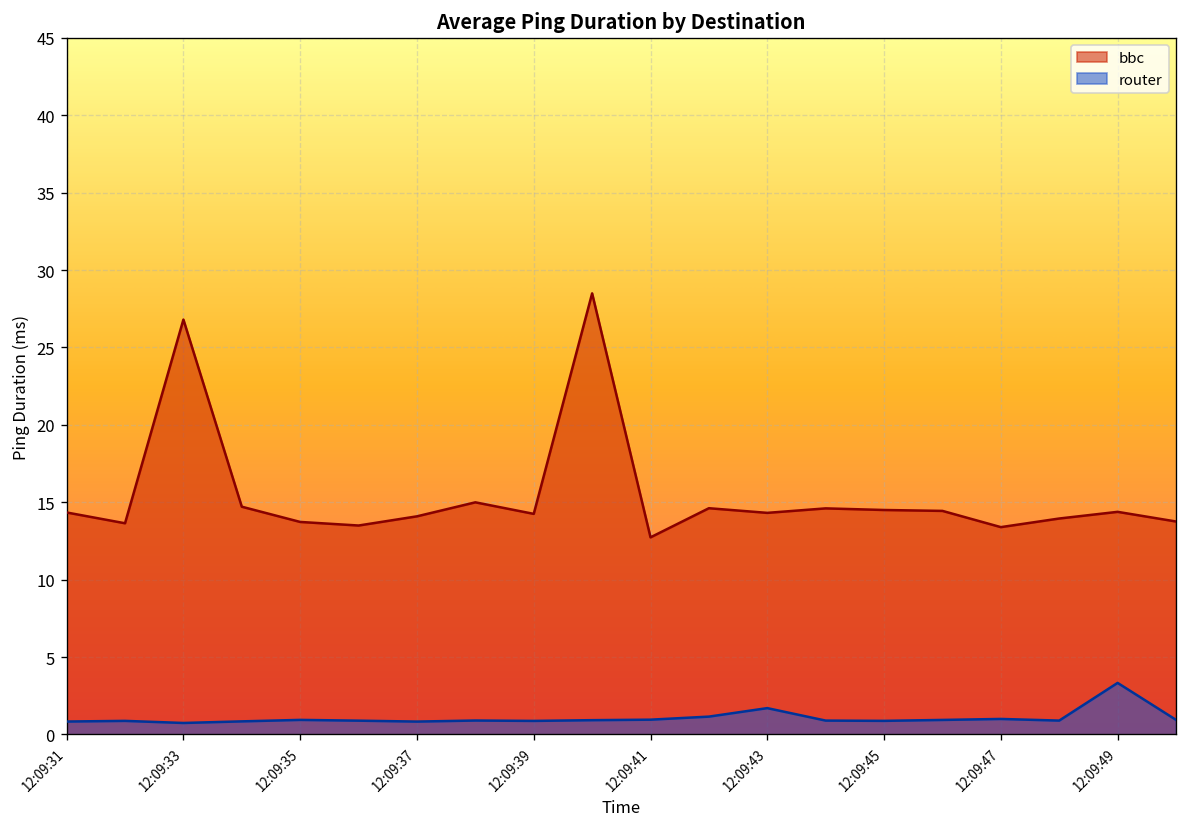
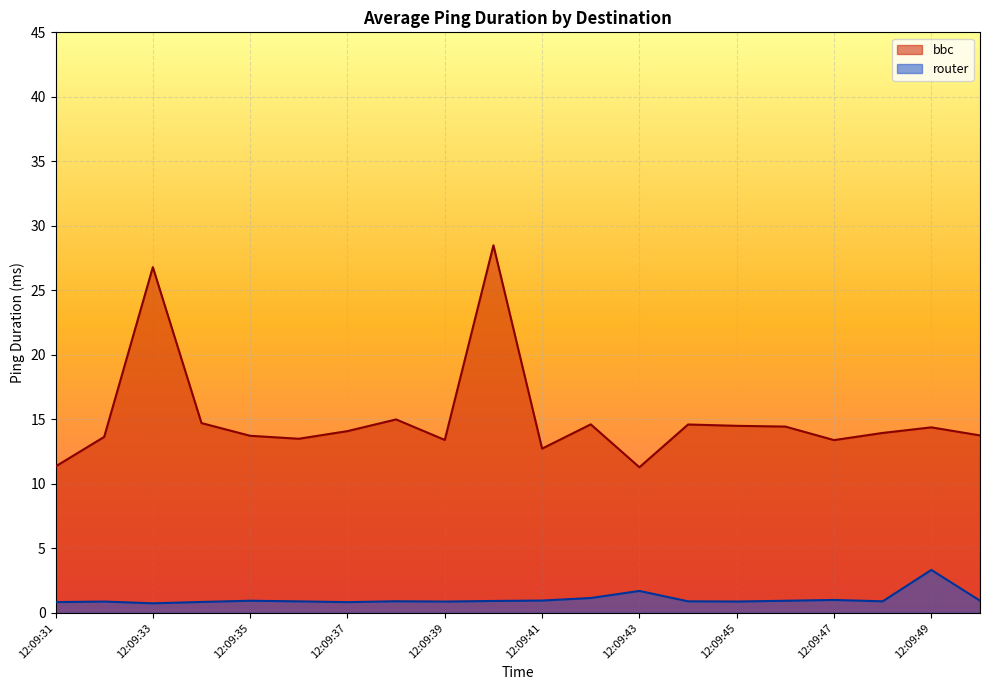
bbc, 12:09:31: 14.3 -> 11.4
bbc, 12:09:39: 14.2 -> 13.4
bbc, 12:09:43: 14.3 -> 11.3
